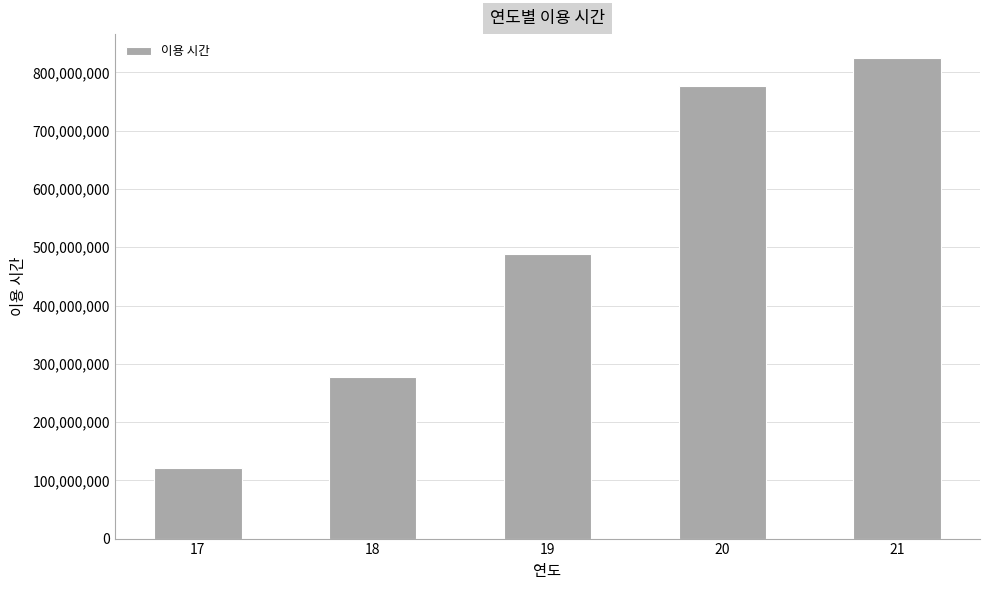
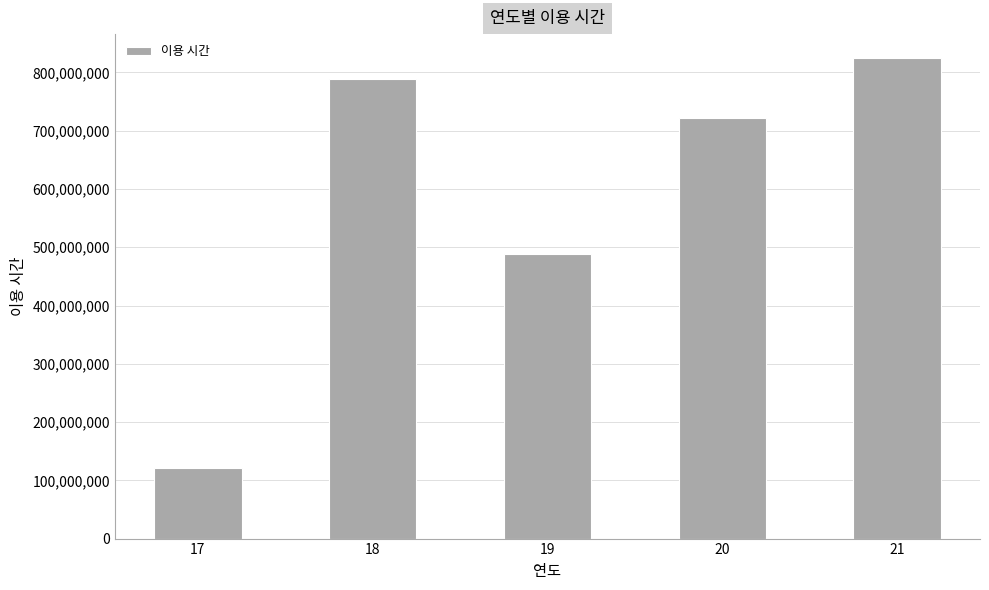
18: 280,000,000 -> 790,000,000
20: 780,000,000 -> 720,000,000
